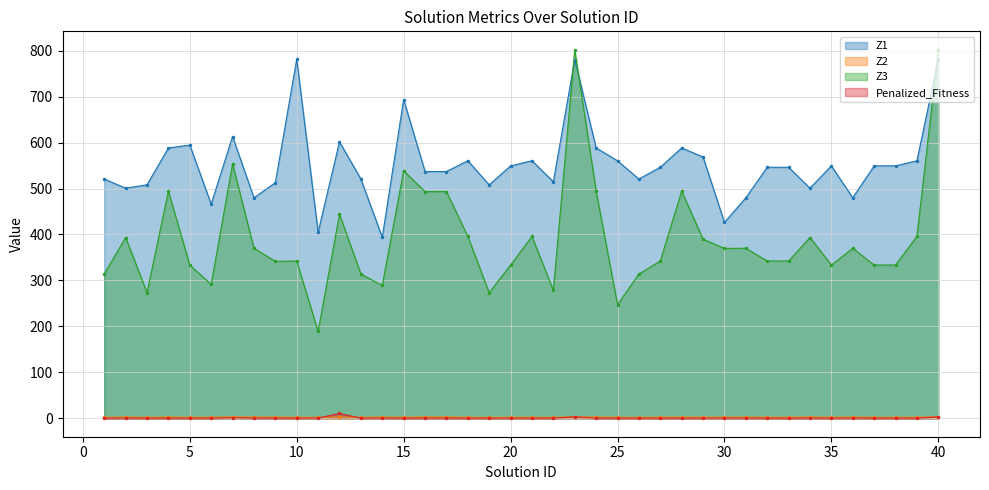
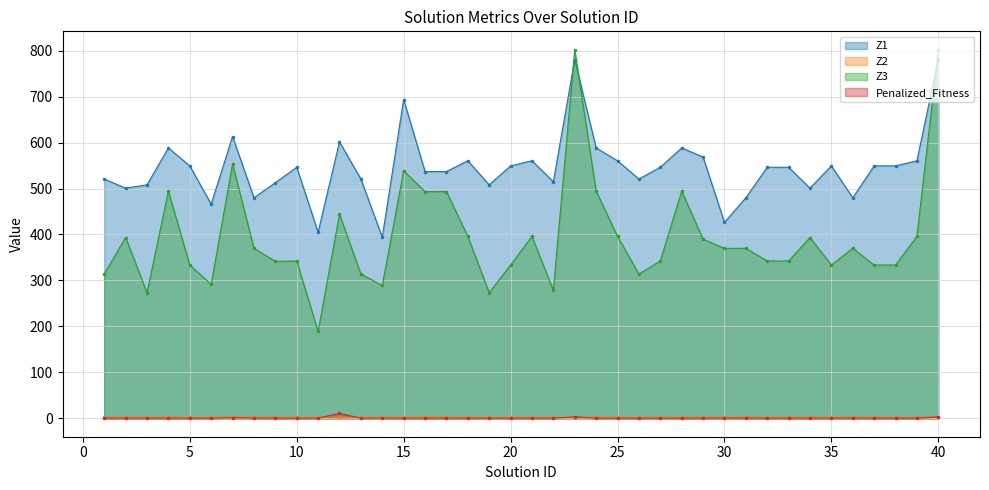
Z1, 5: 590 -> 550
Z1, 10: 780 -> 550
Z3, 25: 250 -> 400
